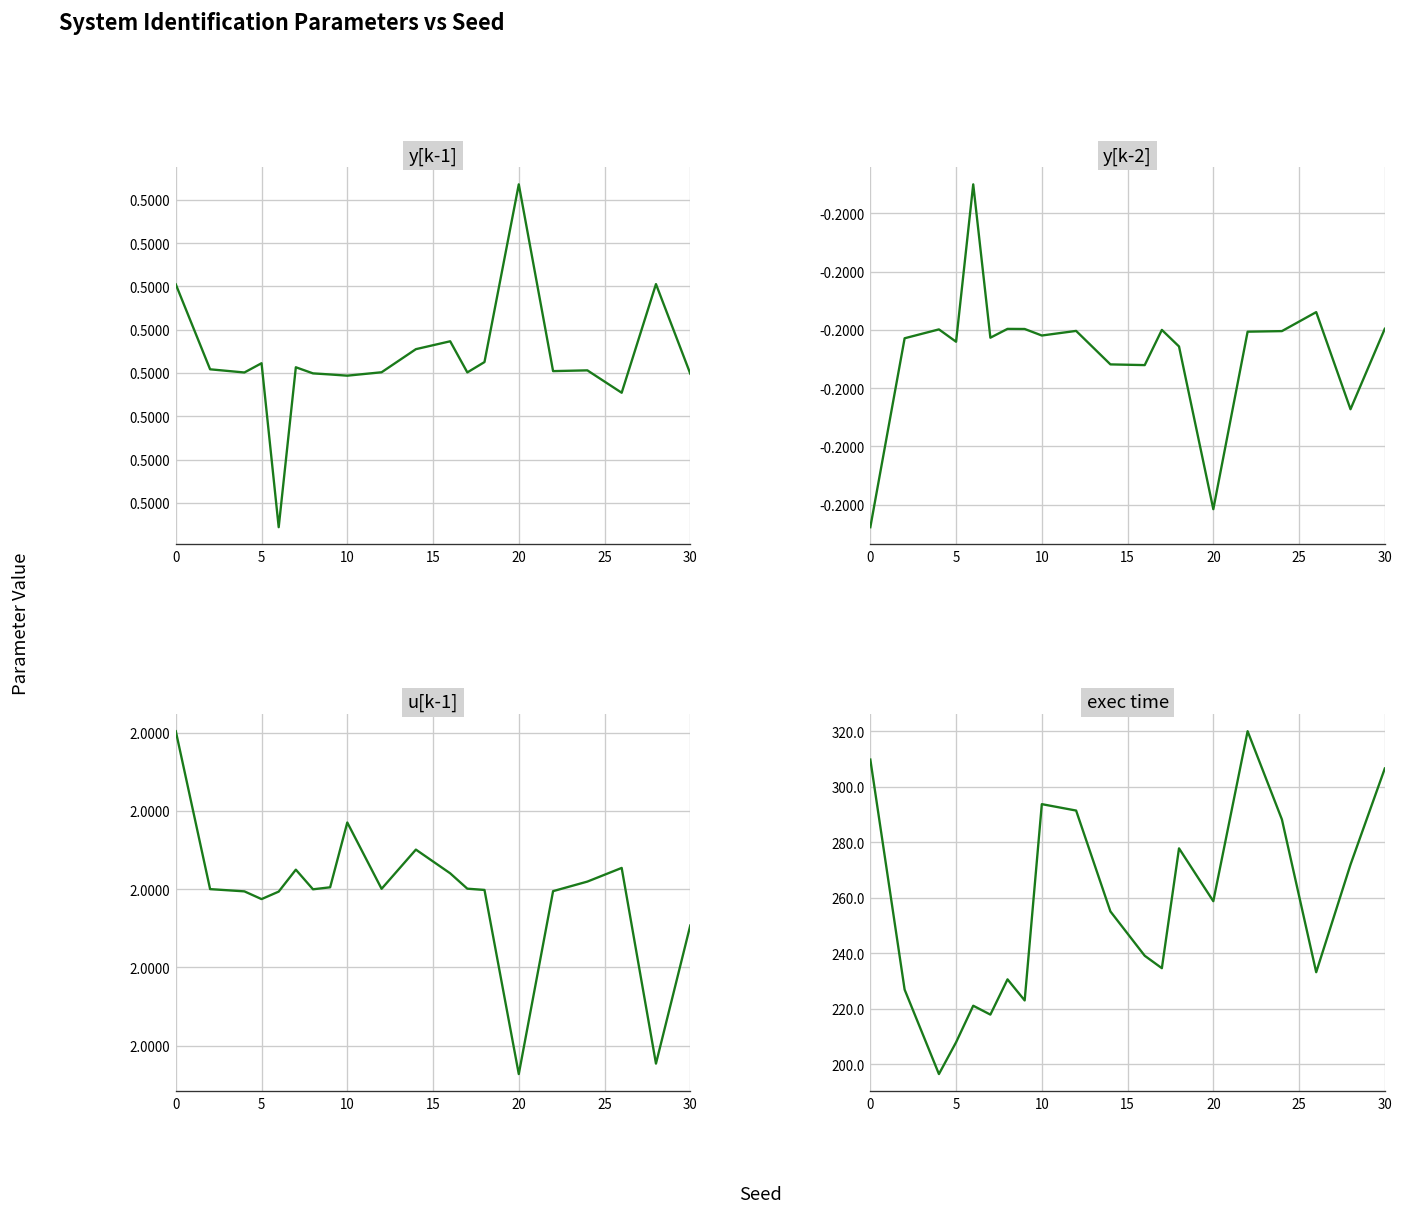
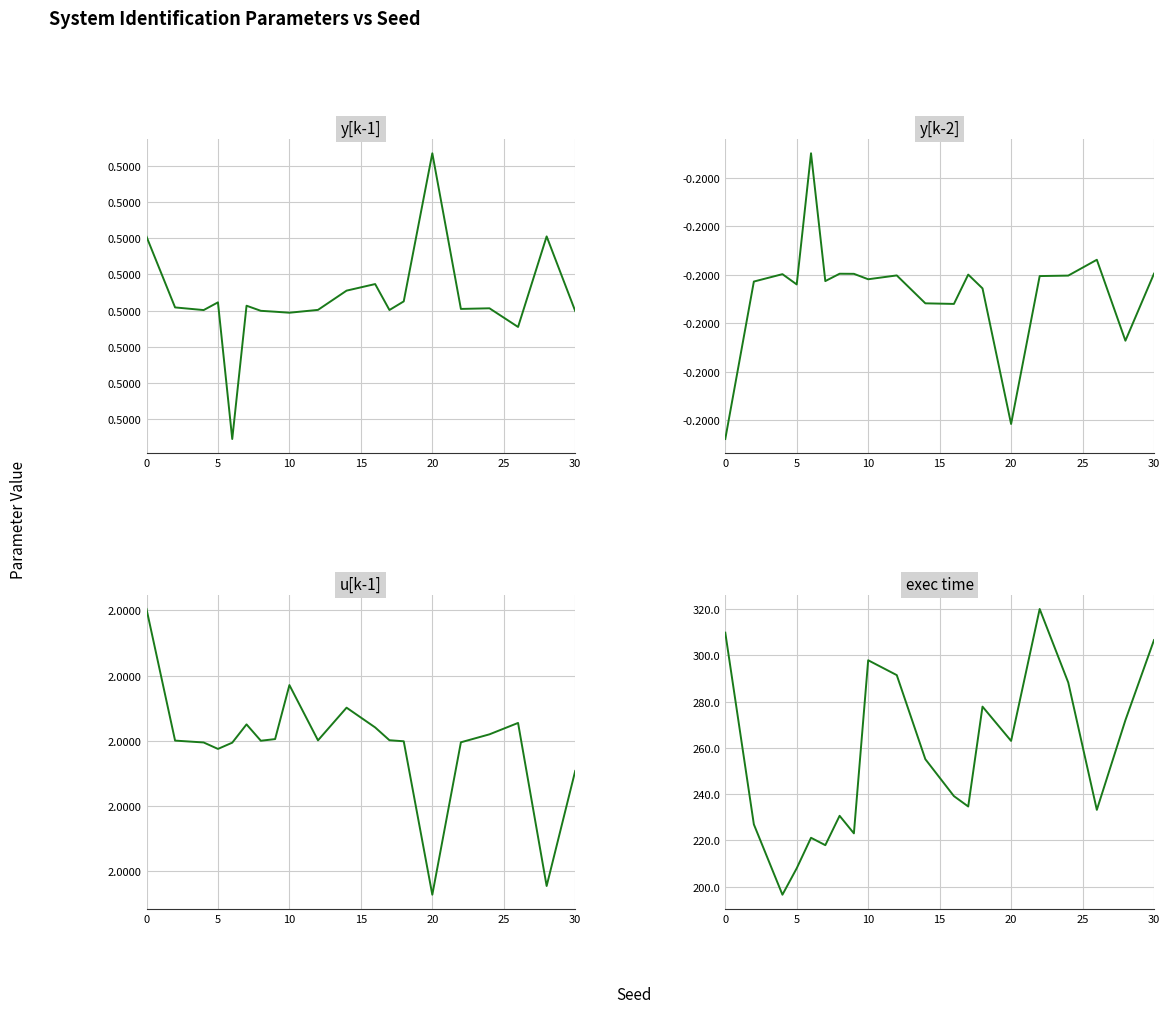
exec time, 10: 294 -> 298
exec time, 20: 259 -> 263
